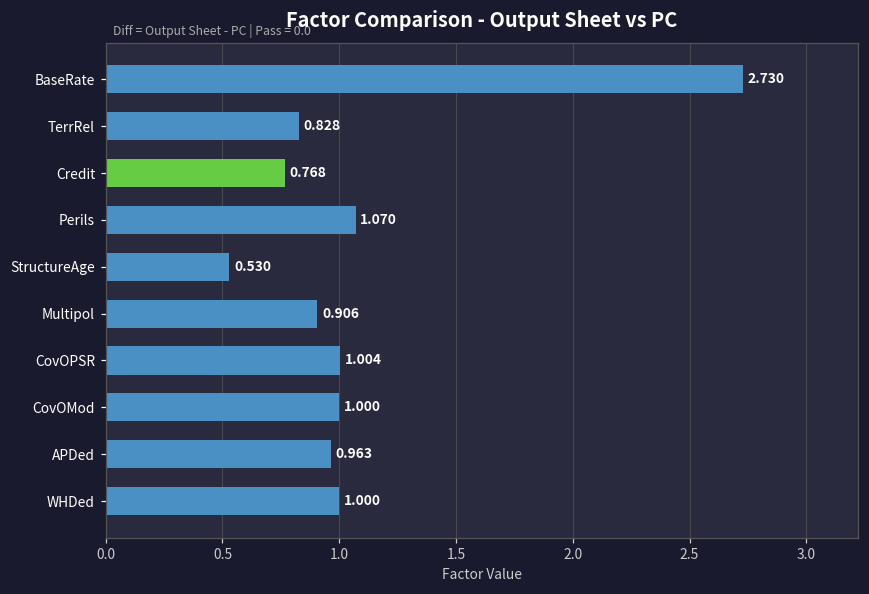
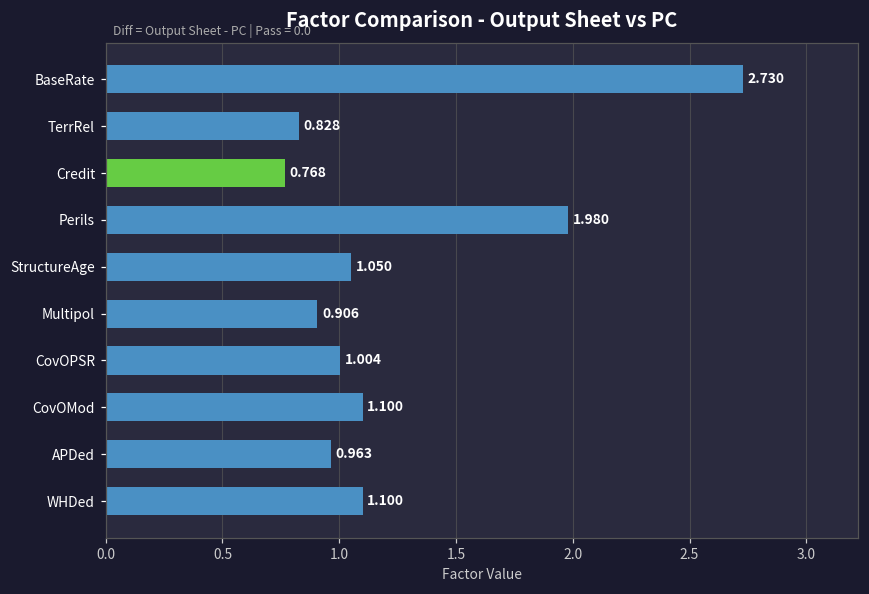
Perils: 1.070 -> 1.980
StructureAge: 0.530 -> 1.050
CovOMod: 1.000 -> 1.100
WHDed: 1.000 -> 1.100
